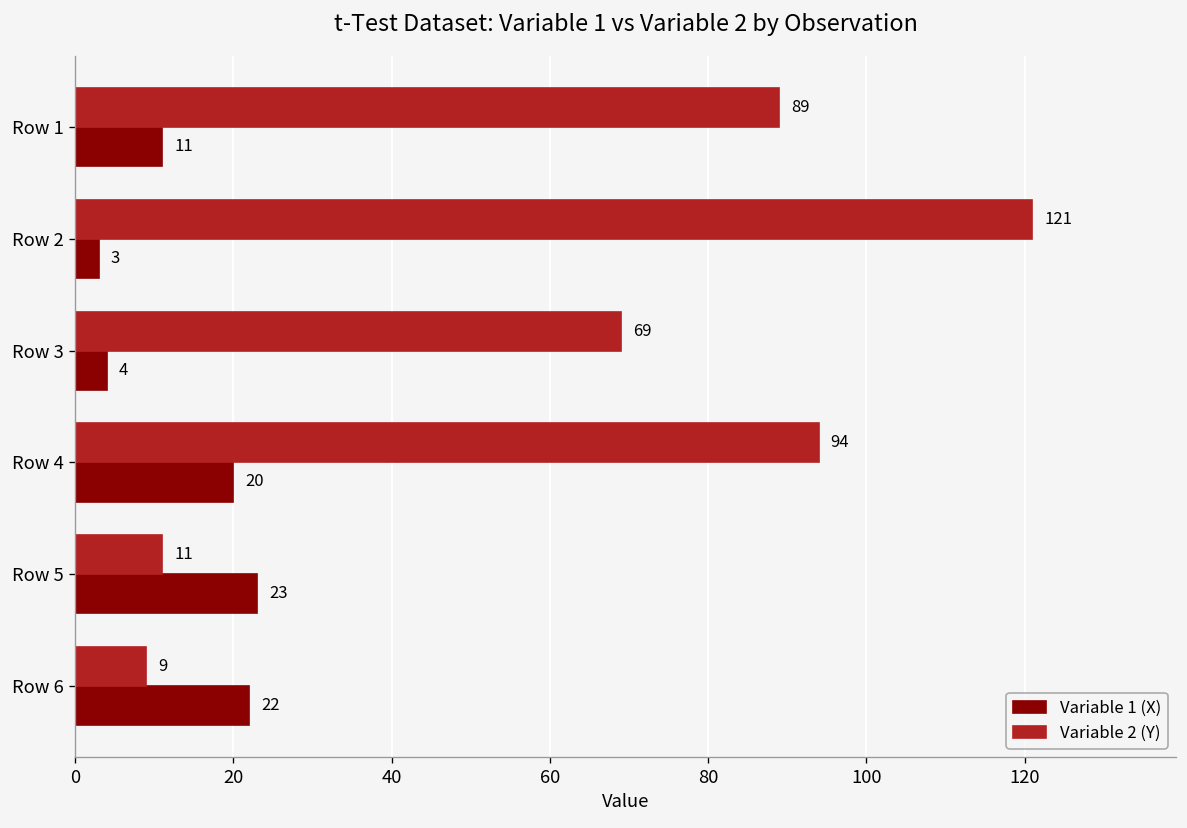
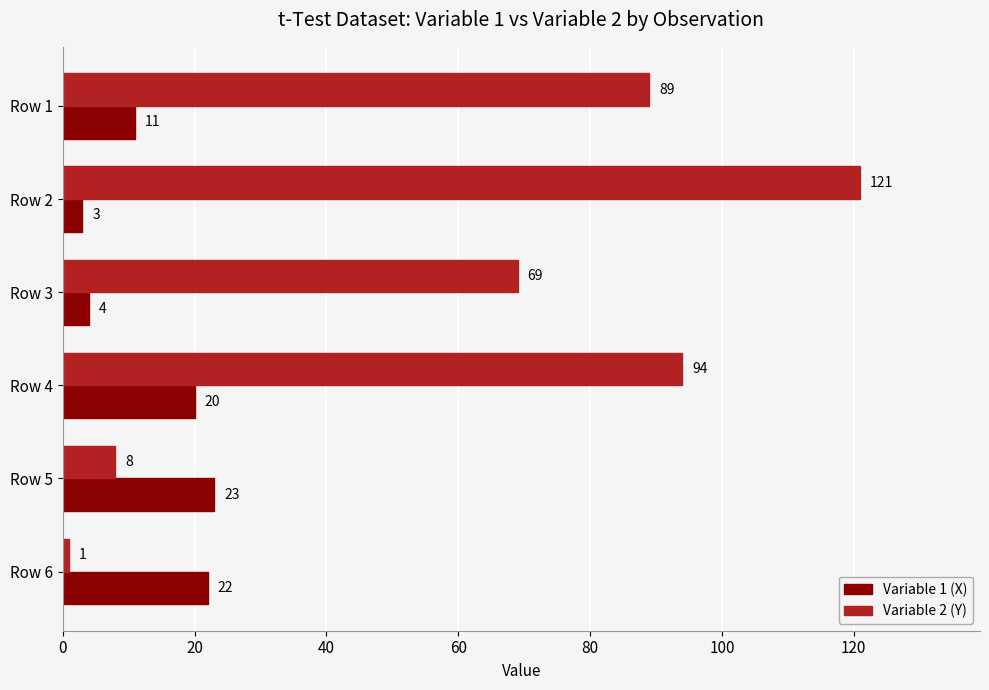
Variable 2 (Y), Row 5: 11 -> 8
Variable 2 (Y), Row 6: 9 -> 1
